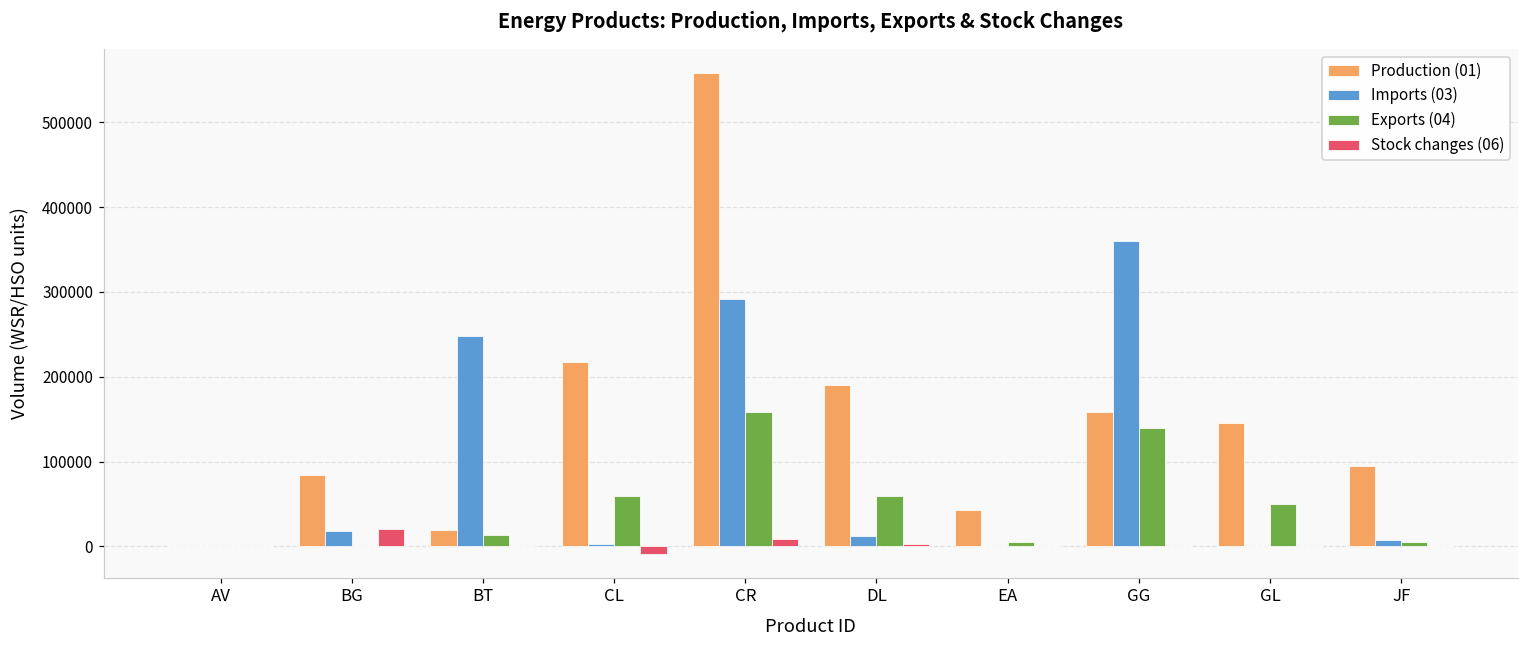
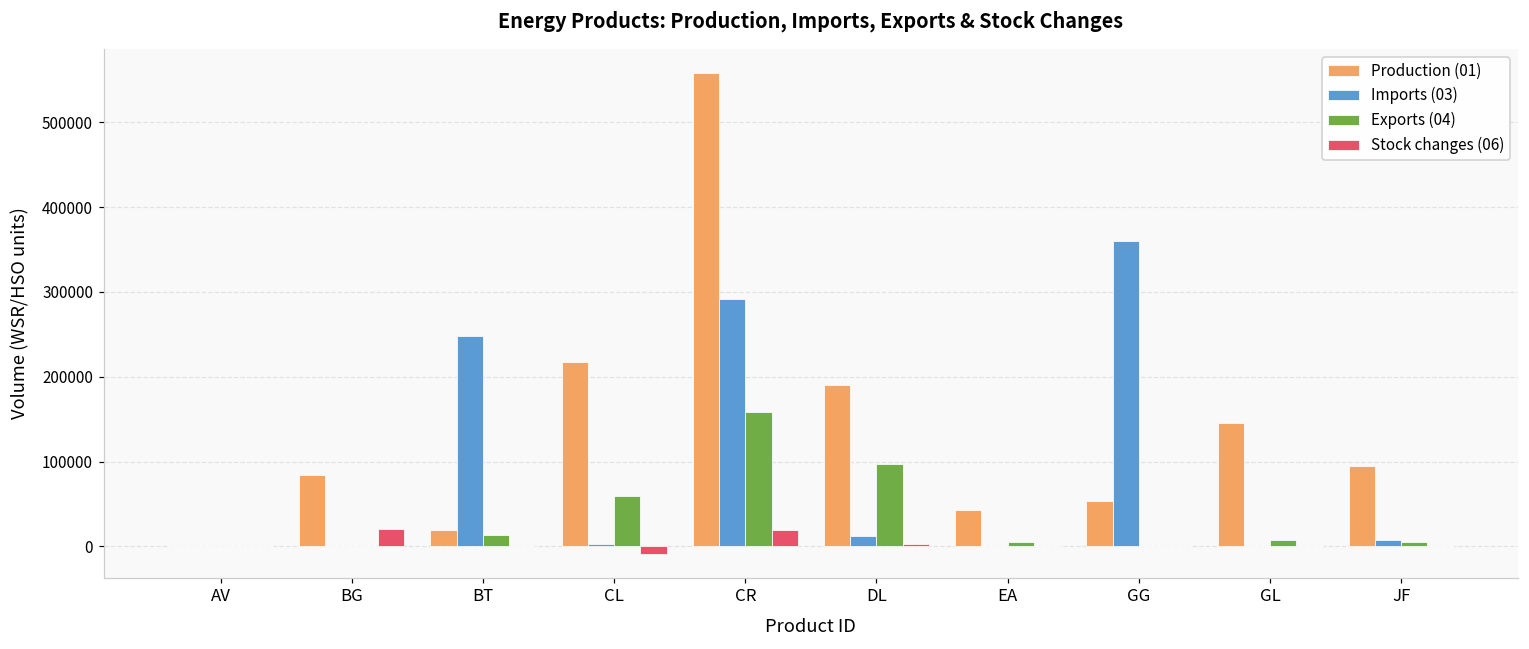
Imports (03), BG: 20000 -> 0
Stock changes (06), CR: 10000 -> 20000
Exports (04), DL: 60000 -> 100000
Production (01), GG: 160000 -> 50000
Exports (04), GG: 140000 -> 0
Exports (04), GL: 50000 -> 10000
